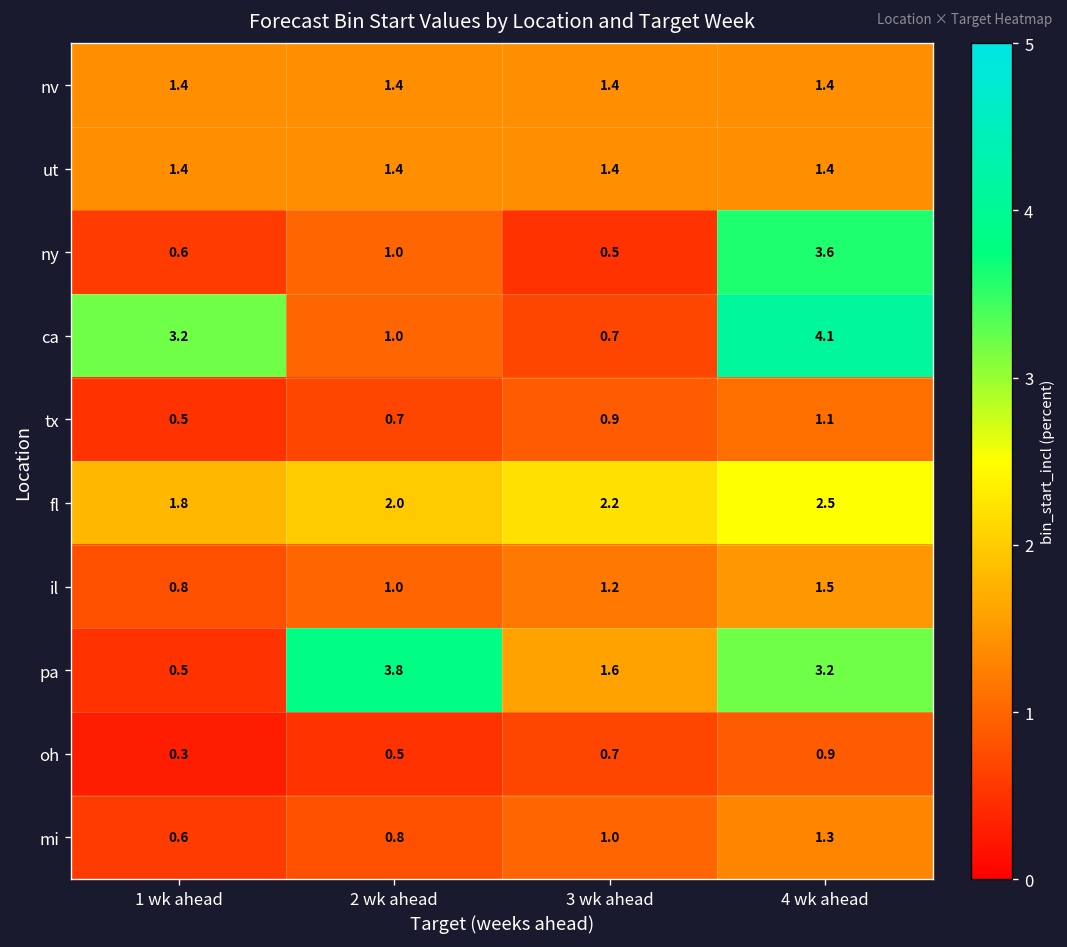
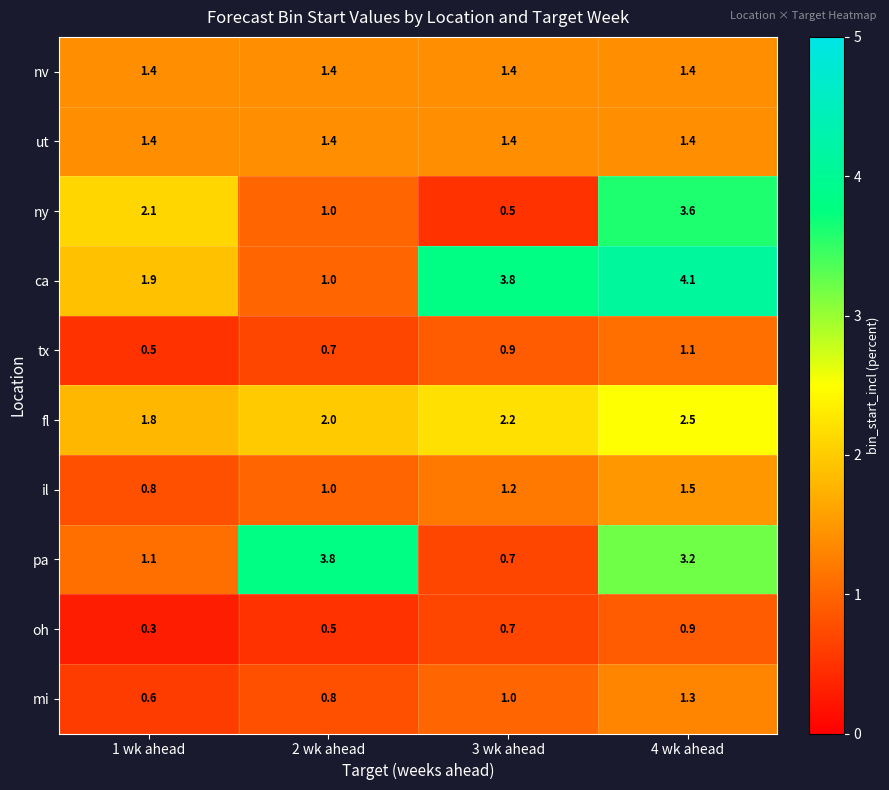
ny, 1 wk ahead: 0.6 -> 2.1
ca, 1 wk ahead: 3.2 -> 1.9
ca, 3 wk ahead: 0.7 -> 3.8
pa, 1 wk ahead: 0.5 -> 1.1
pa, 3 wk ahead: 1.6 -> 0.7
